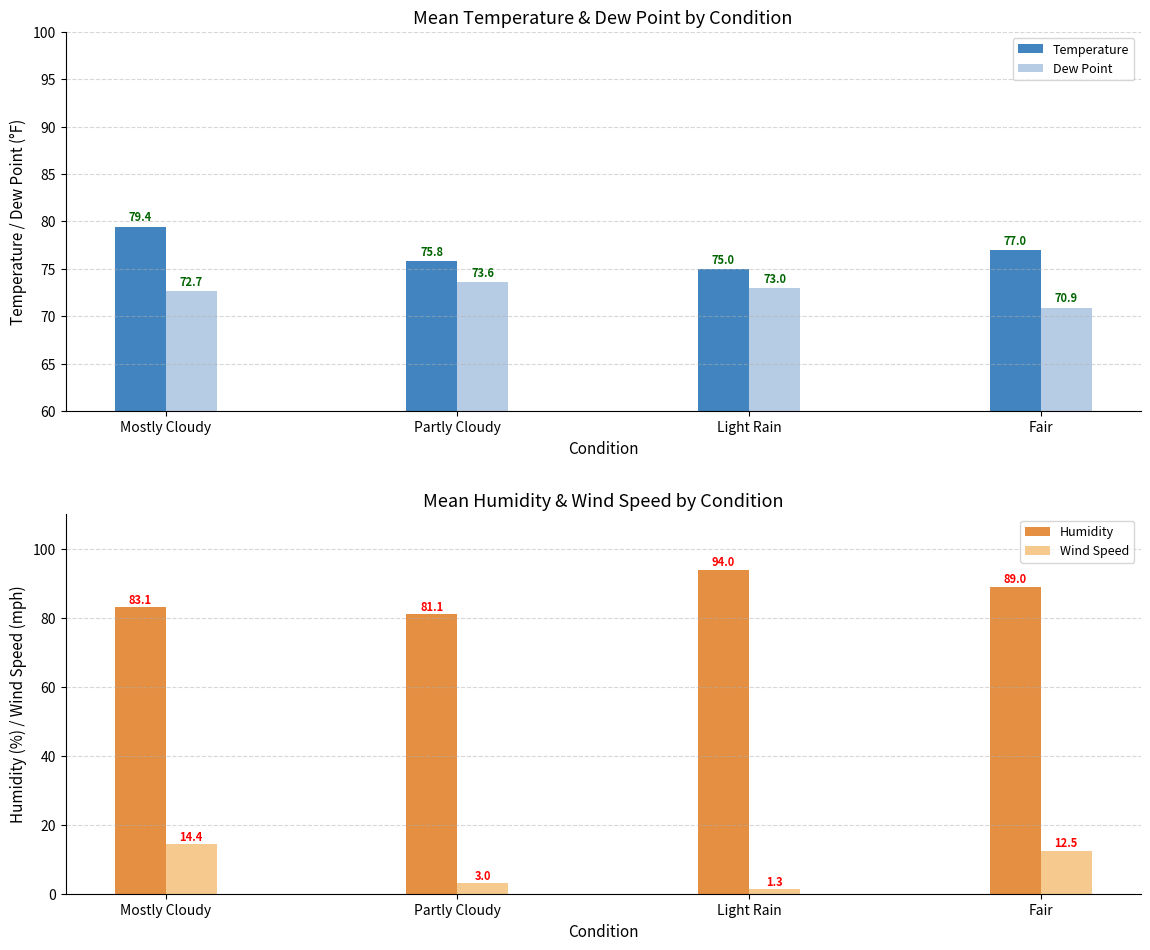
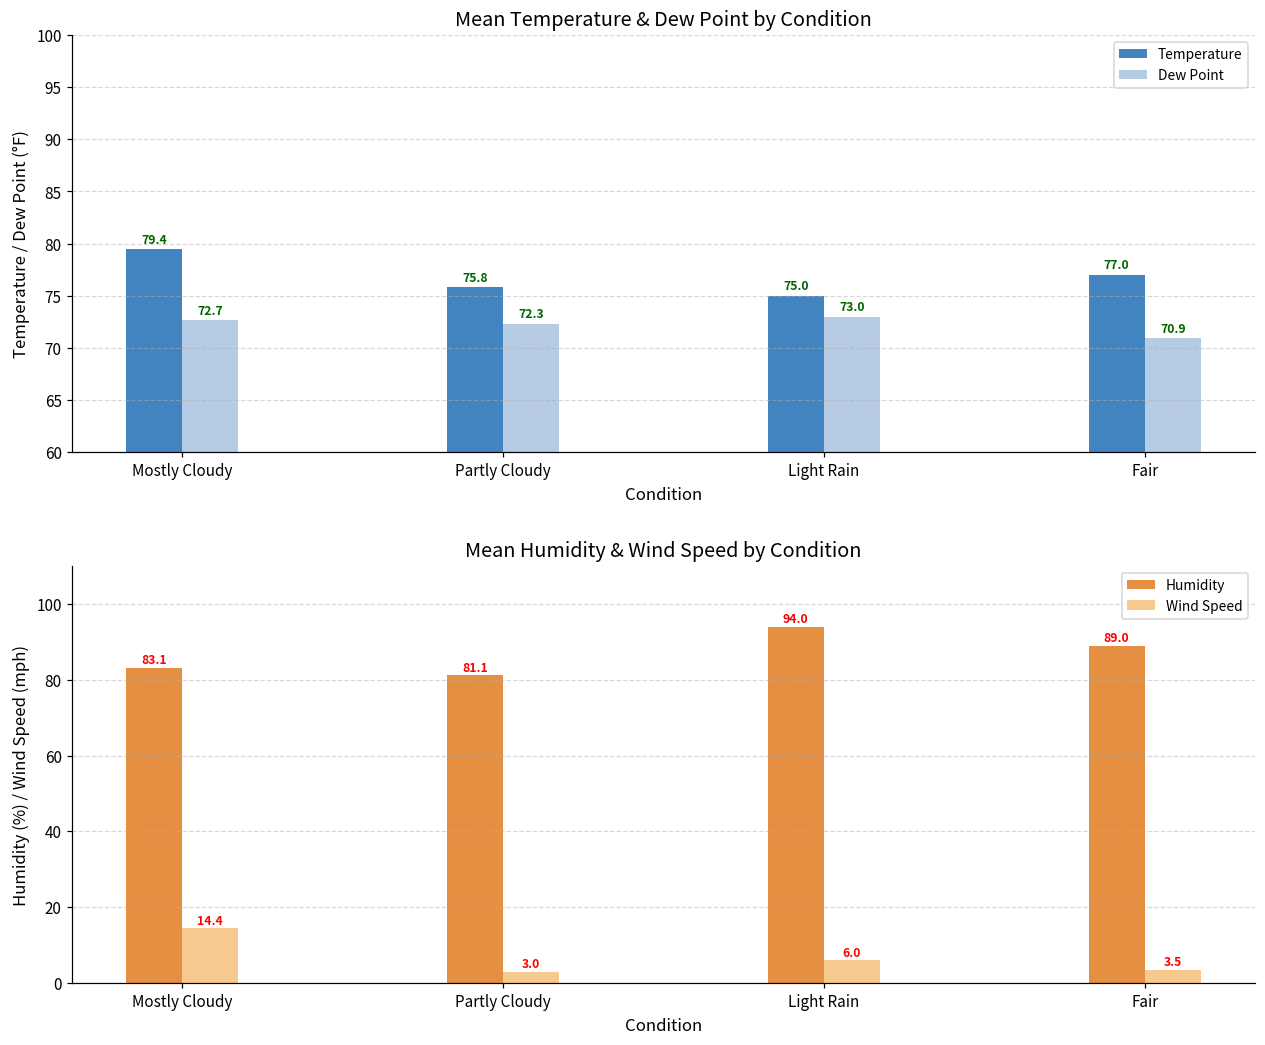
Mean Temperature & Dew Point by Condition, Dew Point, Partly Cloudy: 73.6 -> 72.3
Mean Humidity & Wind Speed by Condition, Wind Speed, Light Rain: 1.3 -> 6.0
Mean Humidity & Wind Speed by Condition, Wind Speed, Fair: 12.5 -> 3.5
